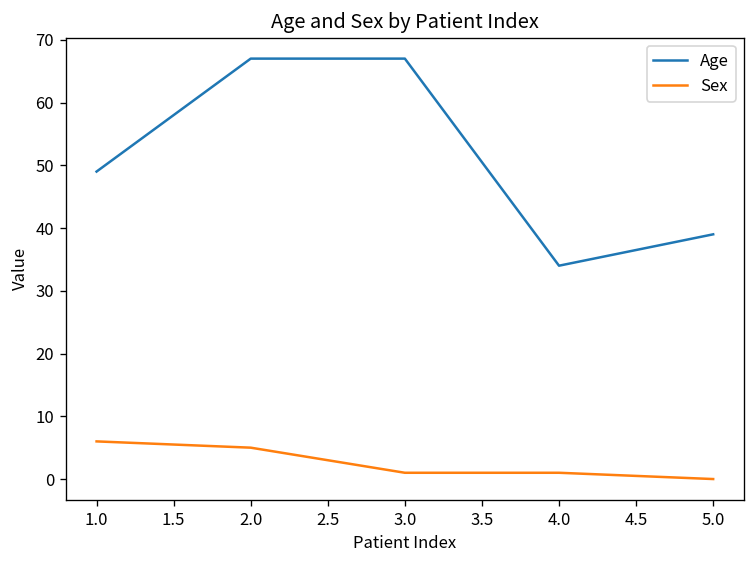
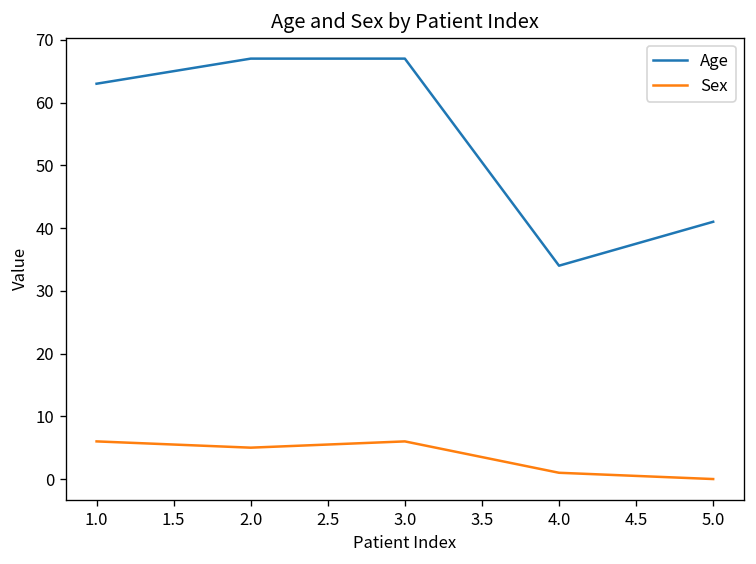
Age, 1.0: 49 -> 63
Sex, 3.0: 1 -> 6
Age, 5.0: 39 -> 41
